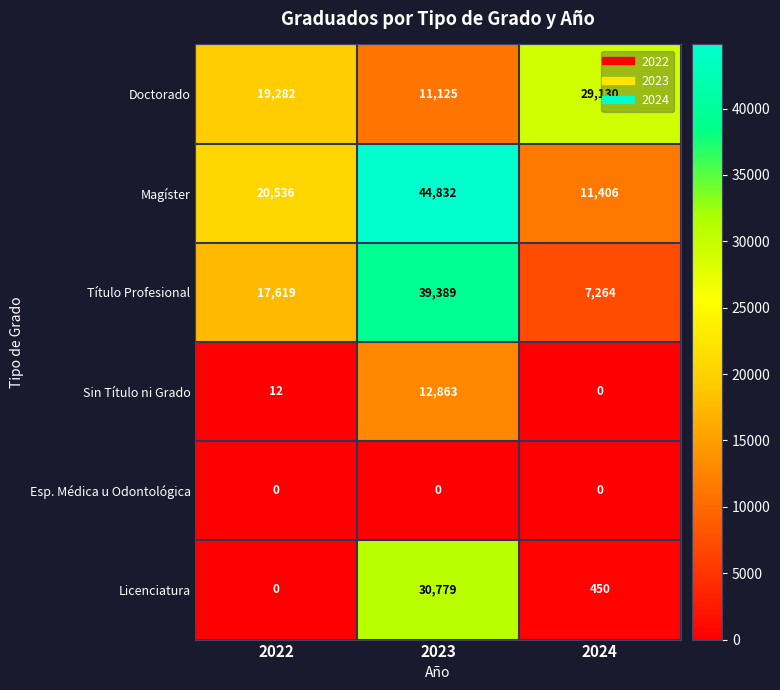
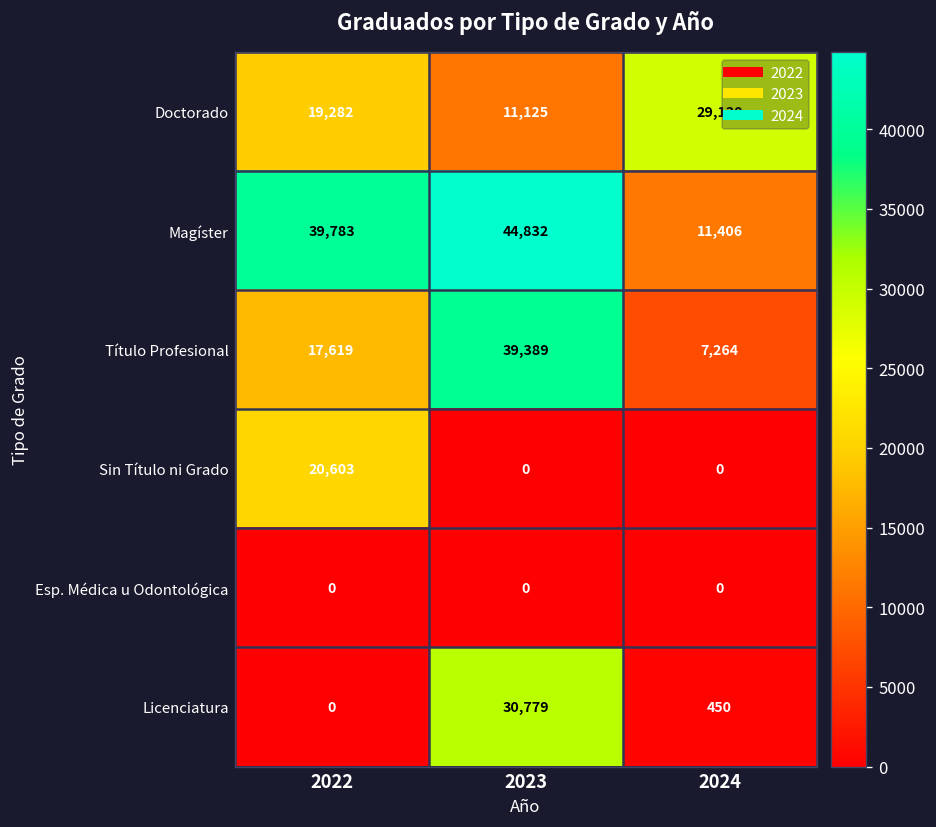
Magíster, 2022: 20,536 -> 39,783
Sin Título ni Grado, 2022: 12 -> 20,603
Sin Título ni Grado, 2023: 12,863 -> 0
